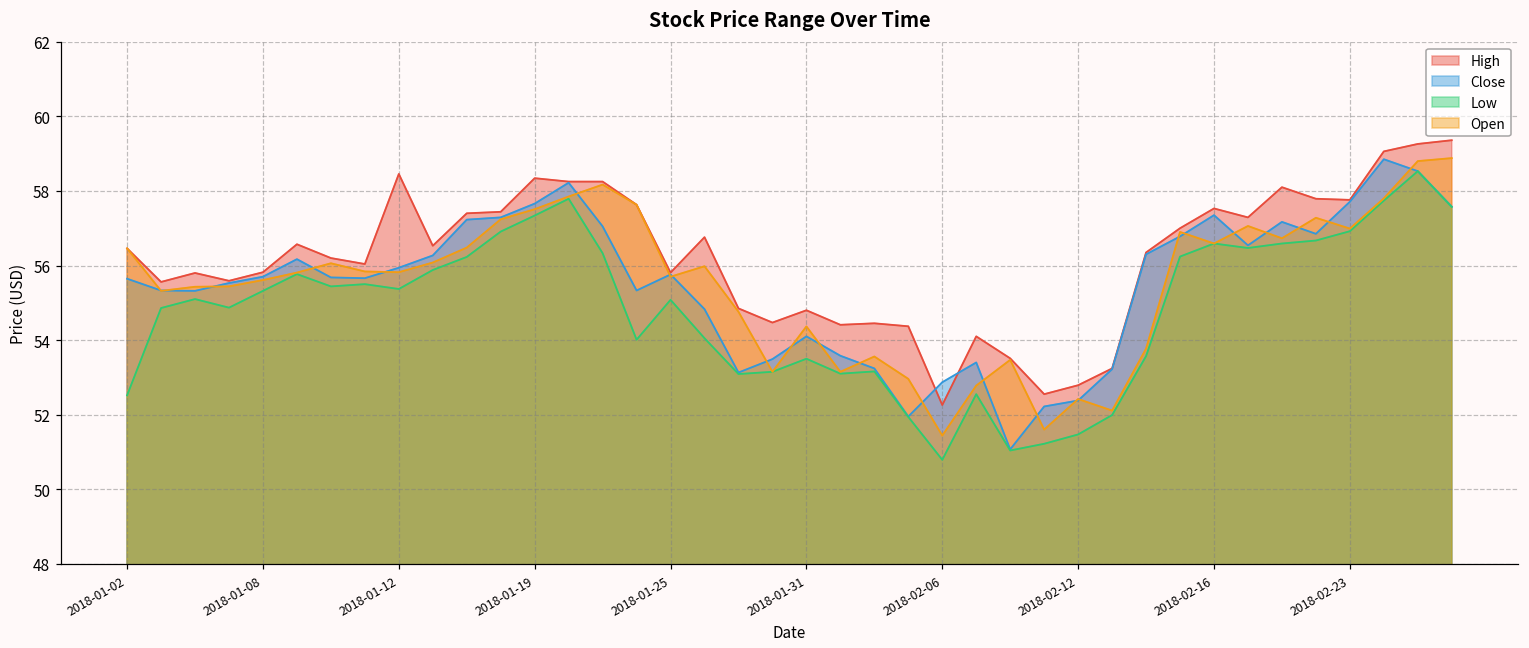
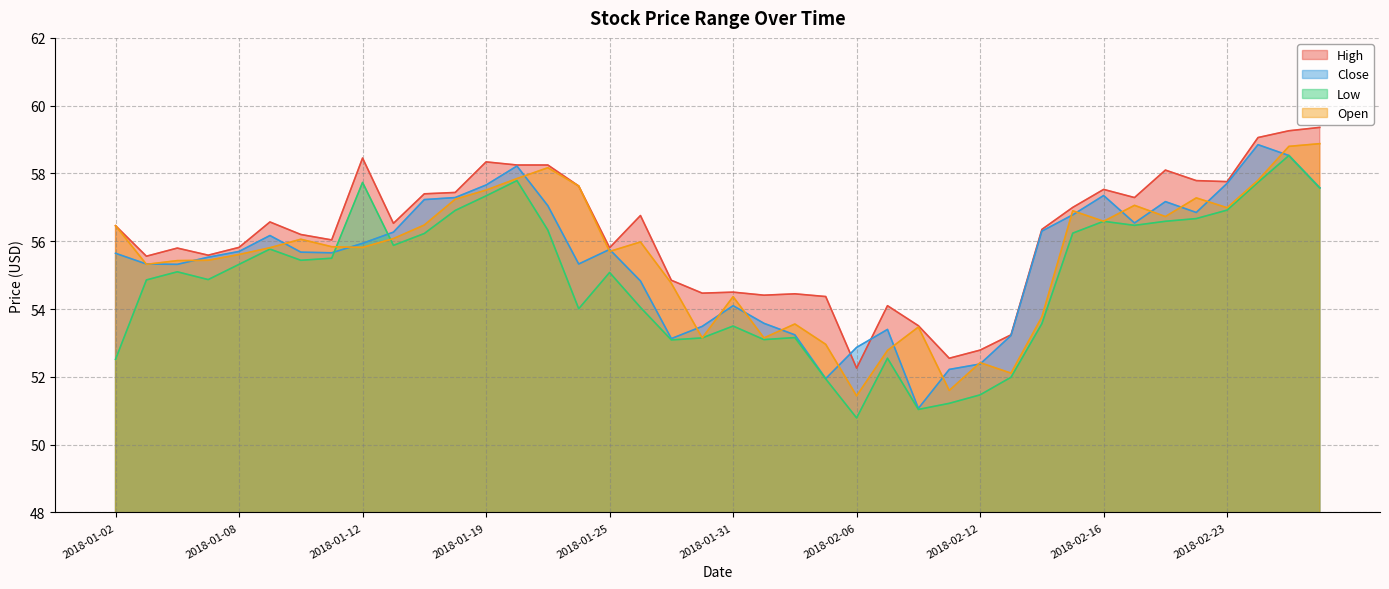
Low, 2018-01-12: 55.4 -> 57.7
High, 2018-01-31: 54.8 -> 54.5
